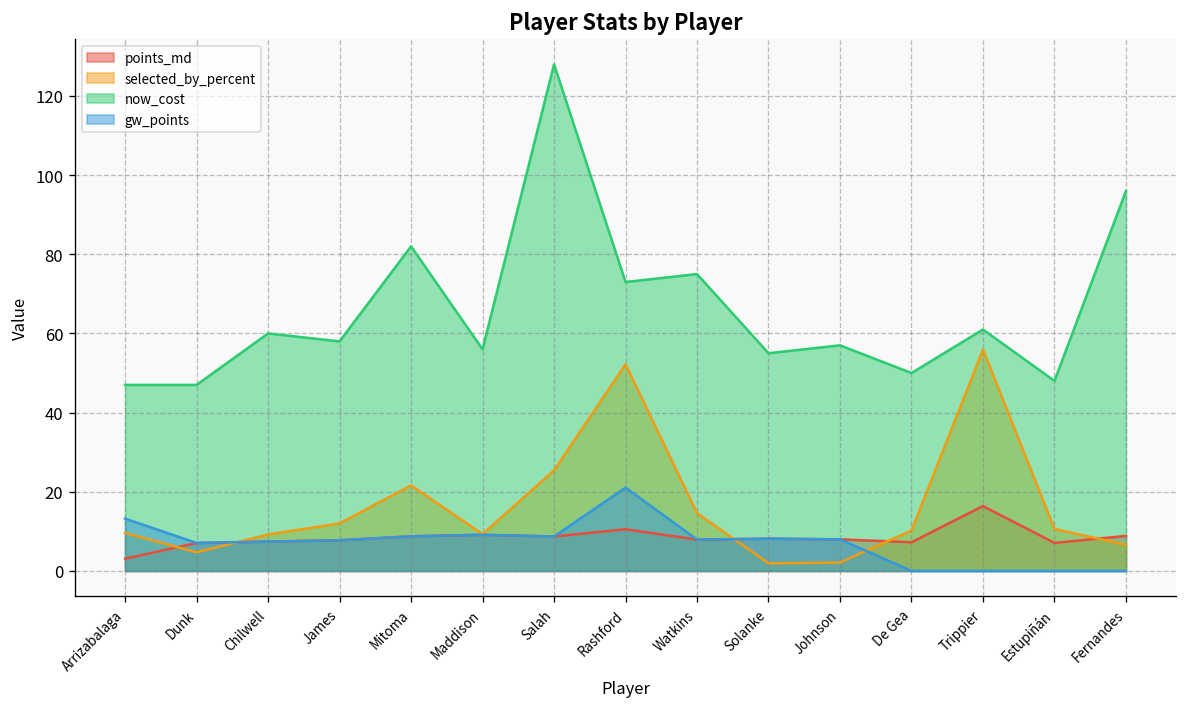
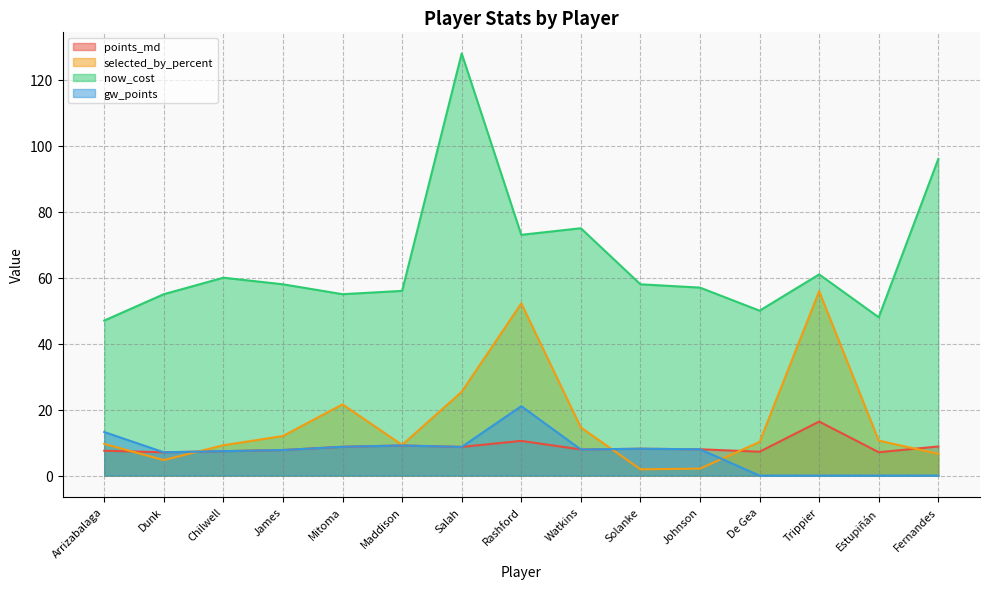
points_md, Arrizabalaga: 3 -> 8
now_cost, Dunk: 47 -> 55
now_cost, Mitoma: 82 -> 55
now_cost, Solanke: 55 -> 58
